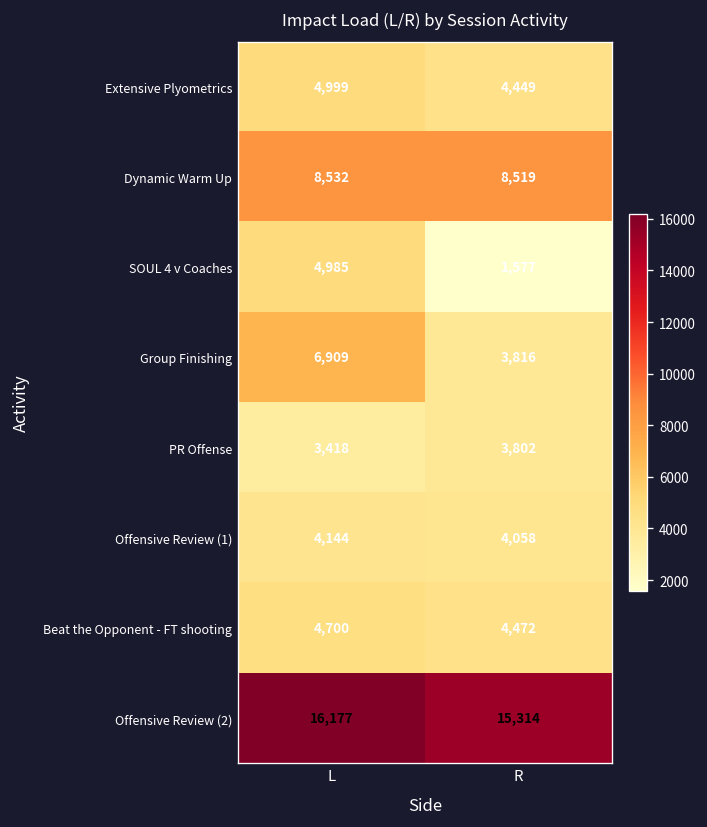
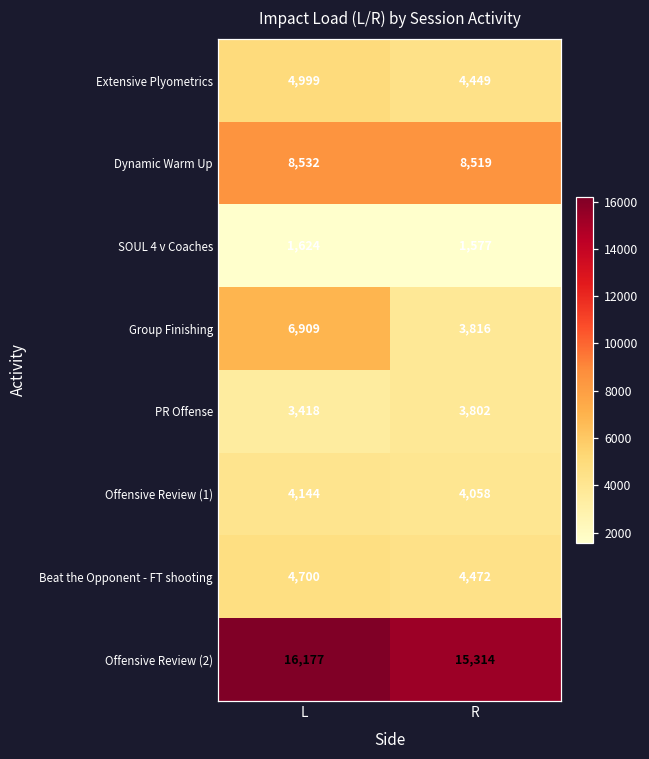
SOUL 4 v Coaches, L: 4,985 -> 1,624
